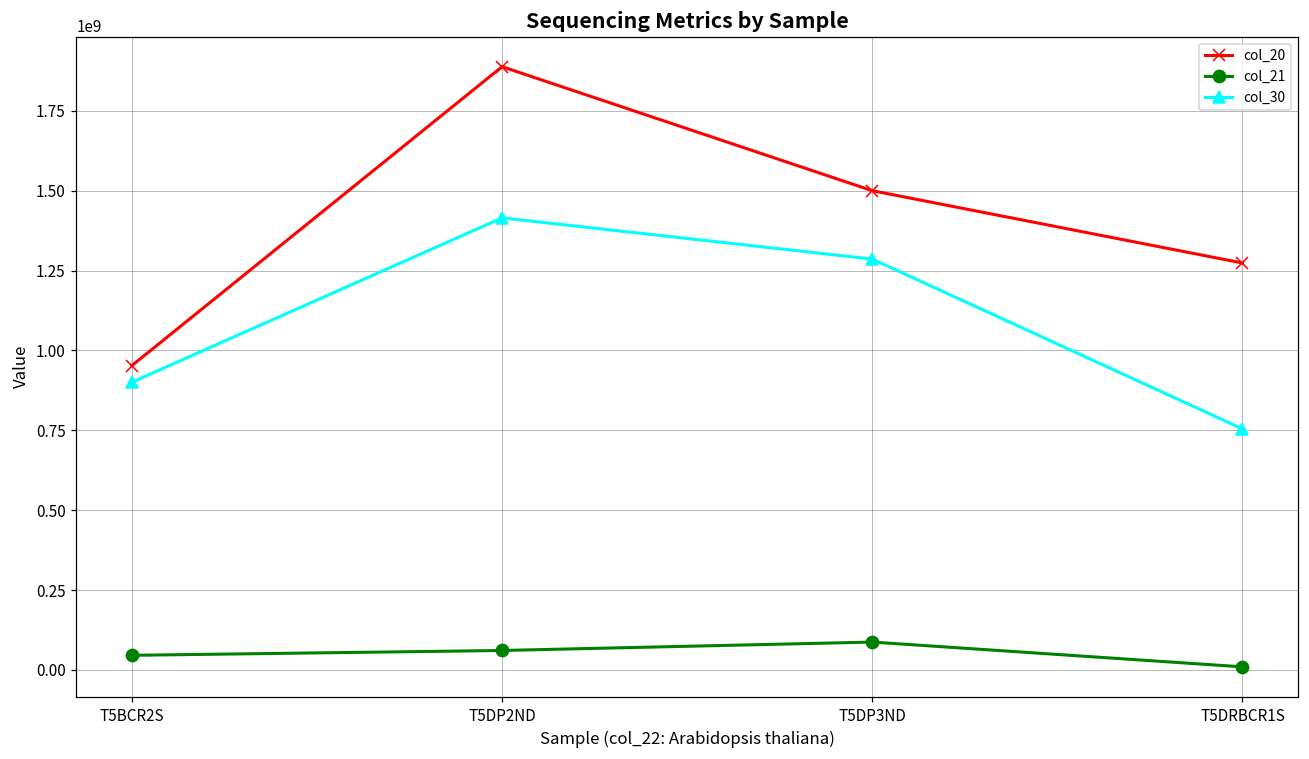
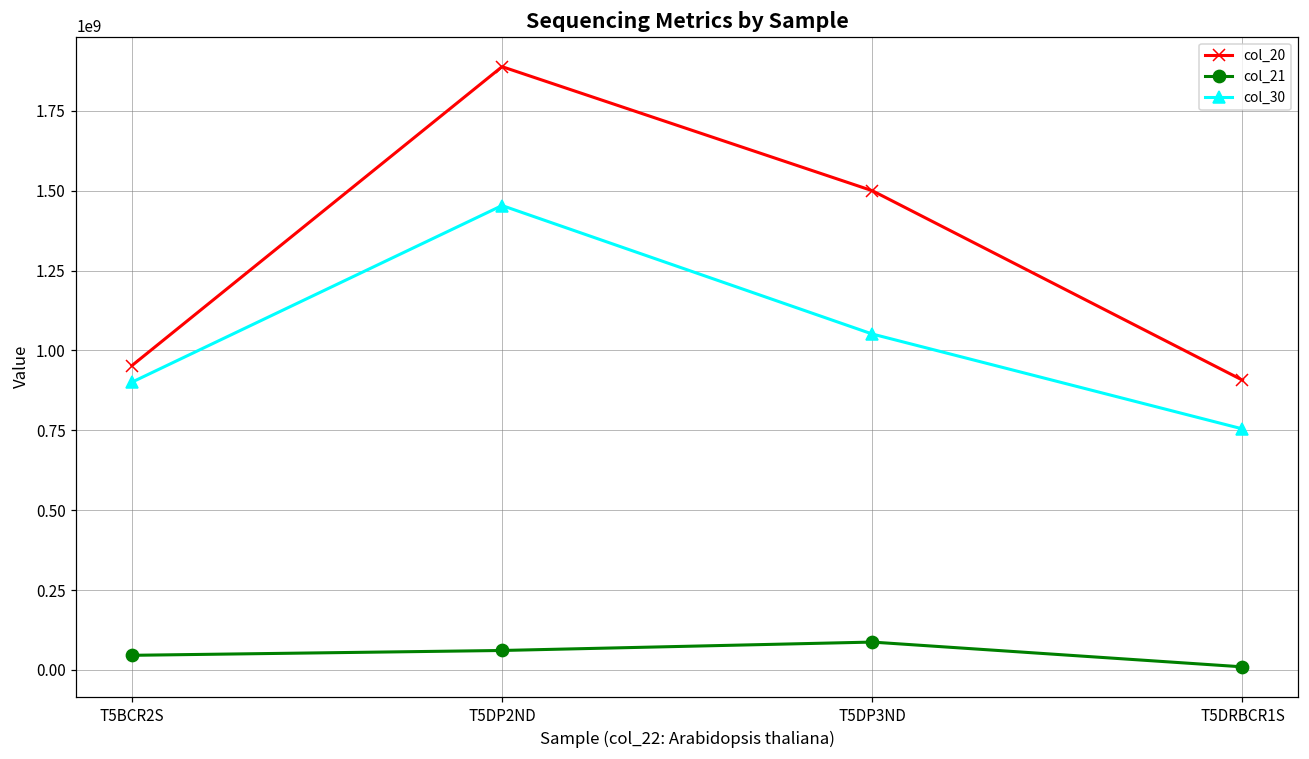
col_30, T5DP2ND: 1420000000 -> 1450000000
col_30, T5DP3ND: 1290000000 -> 1050000000
col_20, T5DRBCR1S: 1270000000 -> 910000000
